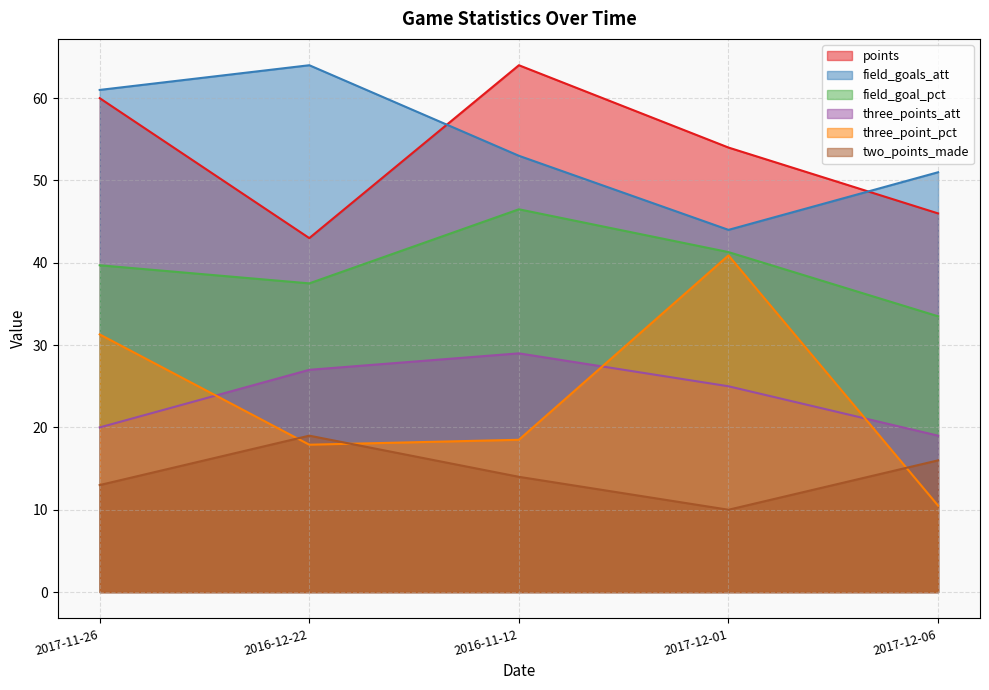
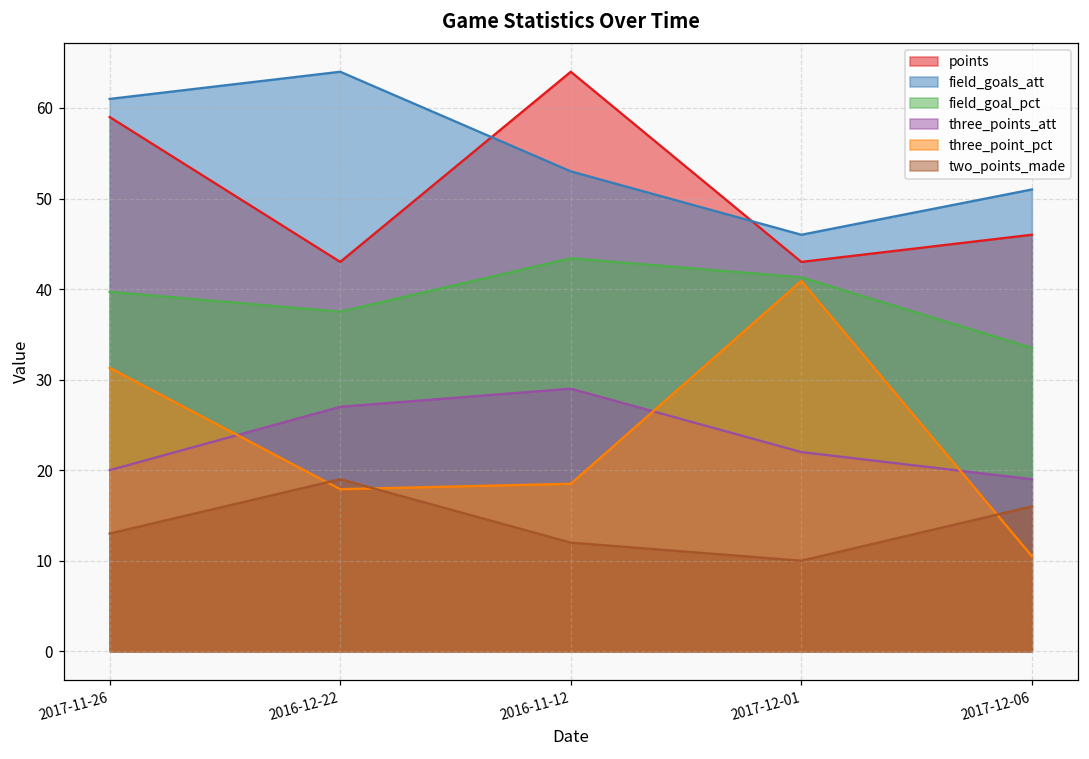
points, 2017-11-26: 60 -> 59
field_goal_pct, 2016-11-12: 47 -> 43
two_points_made, 2016-11-12: 14 -> 12
points, 2017-12-01: 54 -> 43
field_goals_att, 2017-12-01: 44 -> 46
three_points_att, 2017-12-01: 25 -> 22
